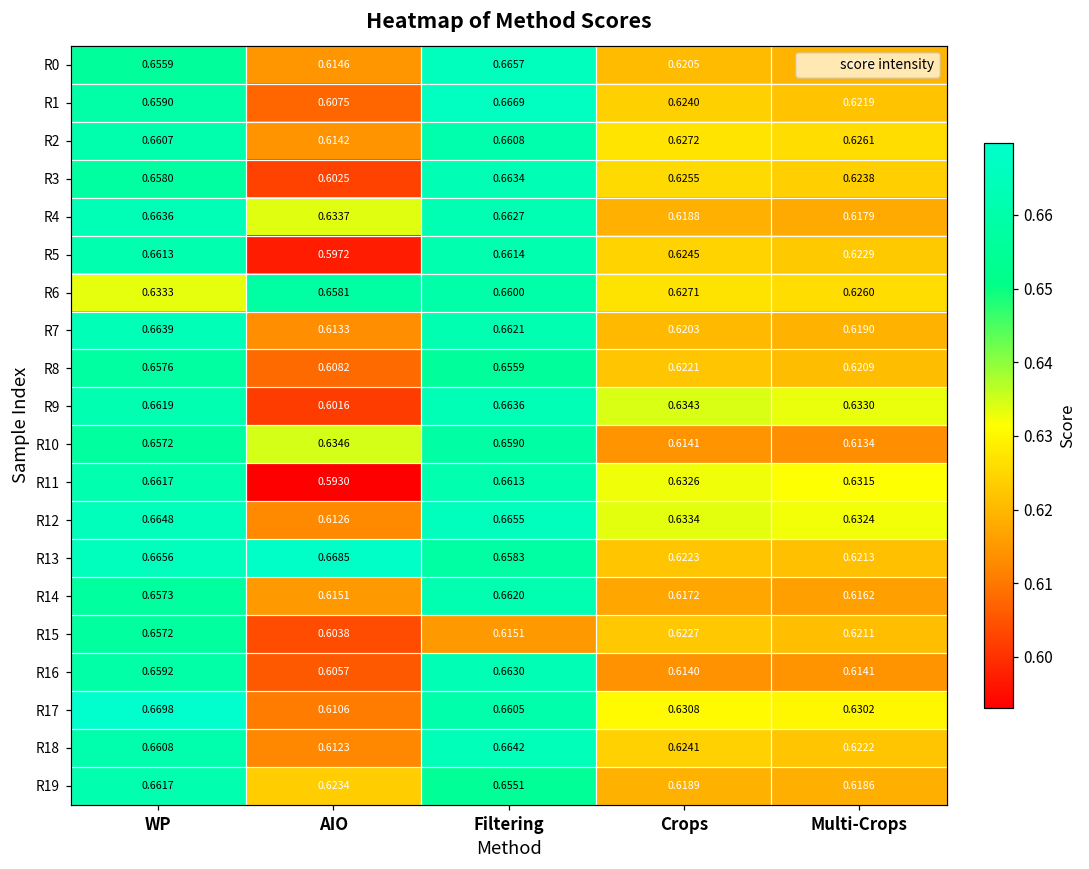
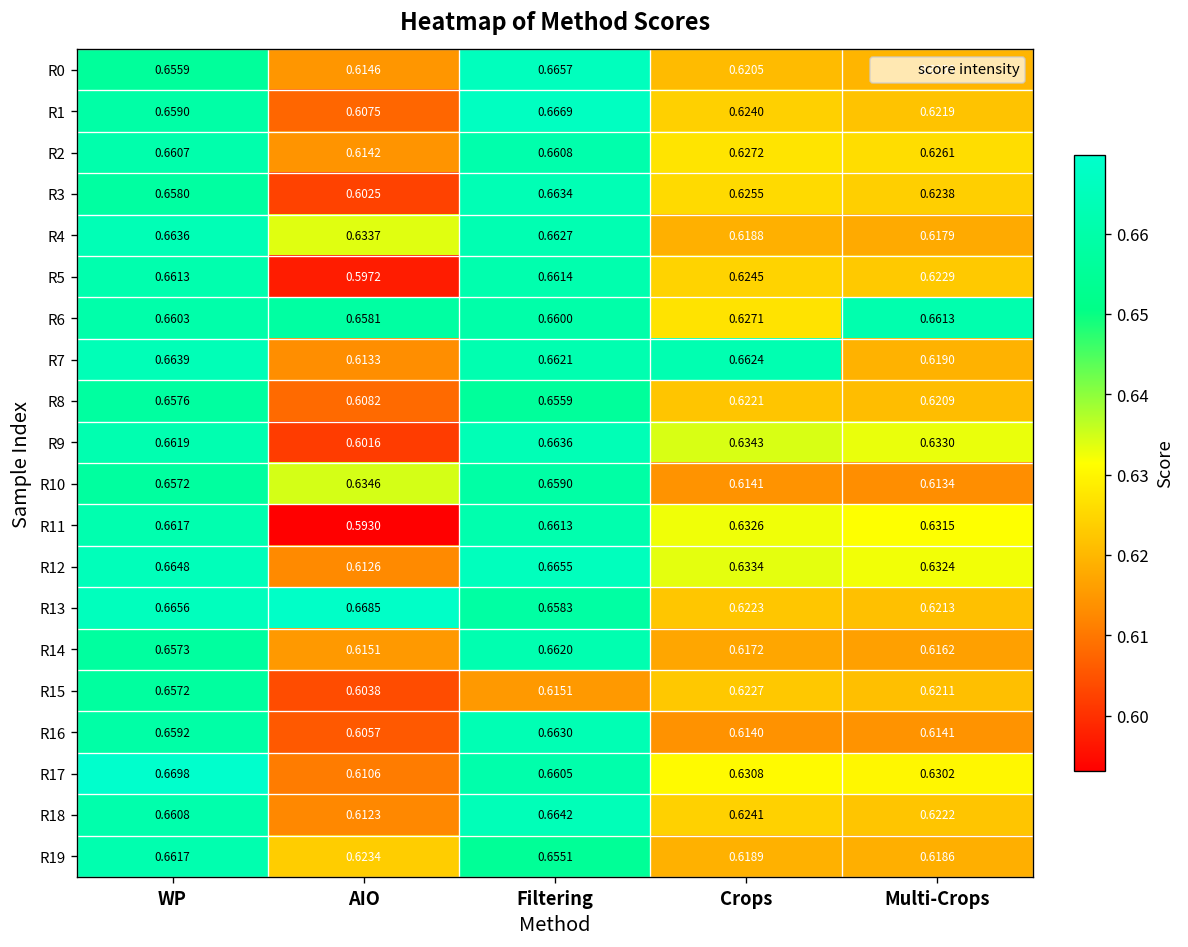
R6, WP: 0.6333 -> 0.6603
R6, Multi-Crops: 0.6260 -> 0.6613
R7, Crops: 0.6203 -> 0.6624
